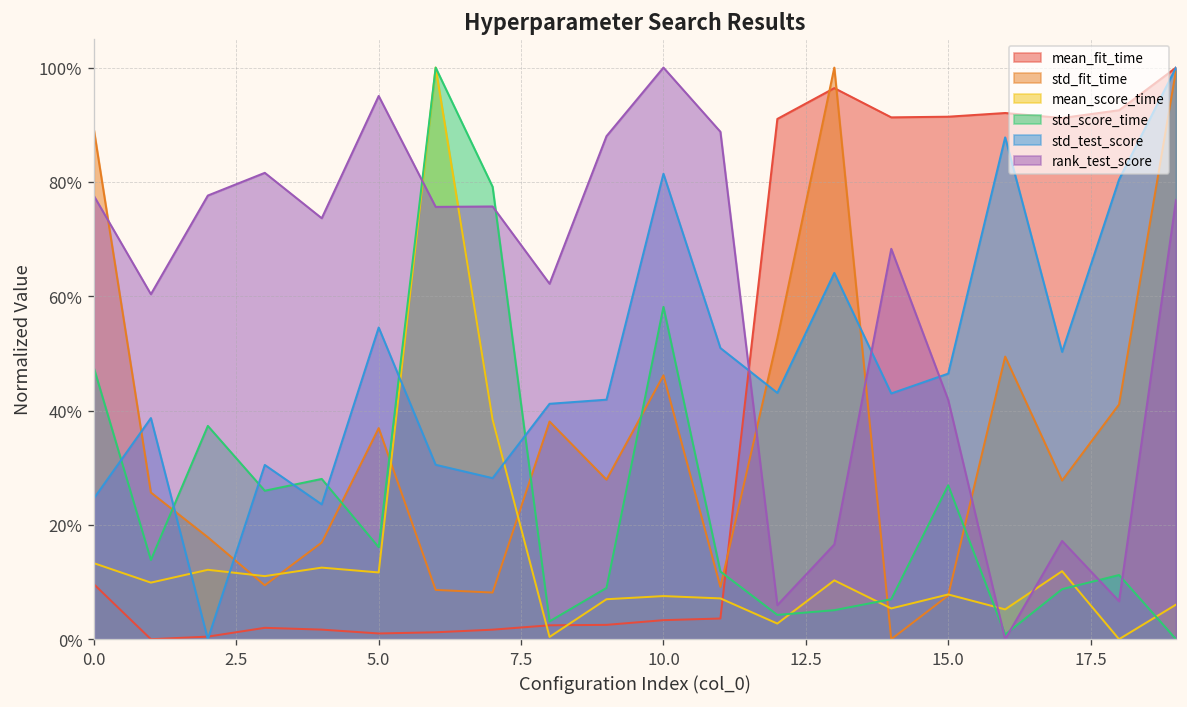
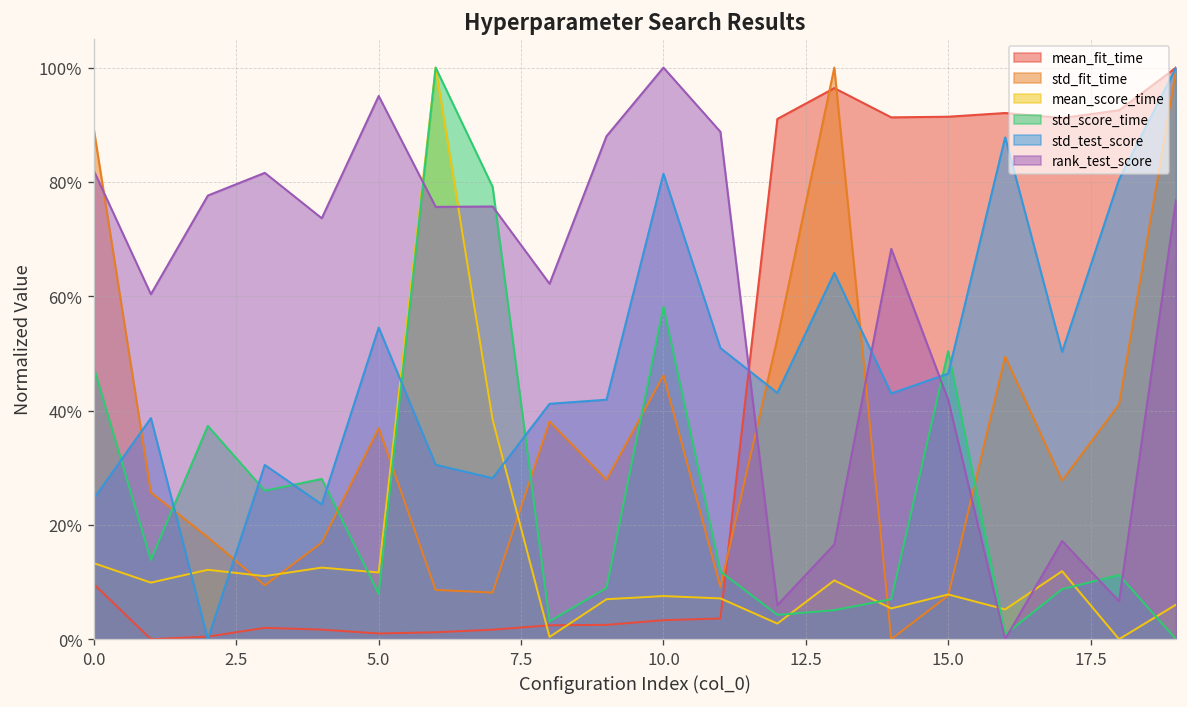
rank_test_score, 0.0: 78% -> 82%
std_score_time, 5.0: 16% -> 8%
std_score_time, 15.0: 27% -> 50%
